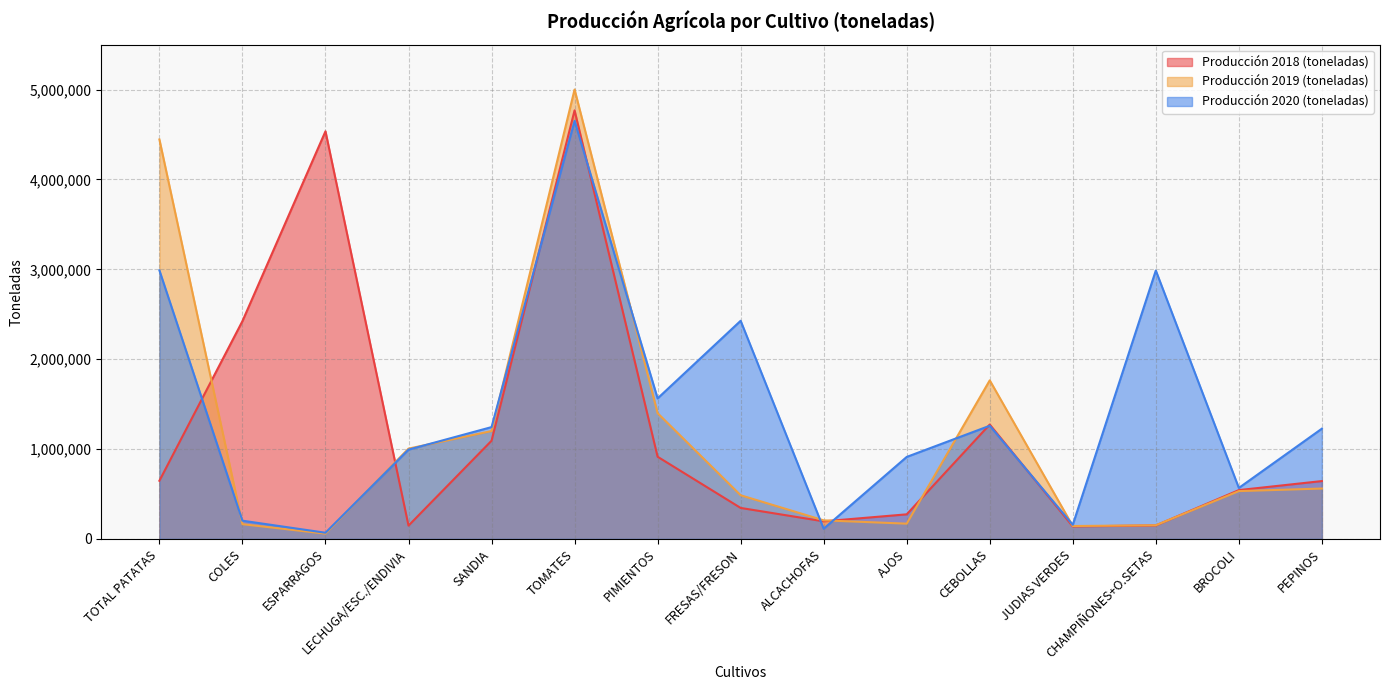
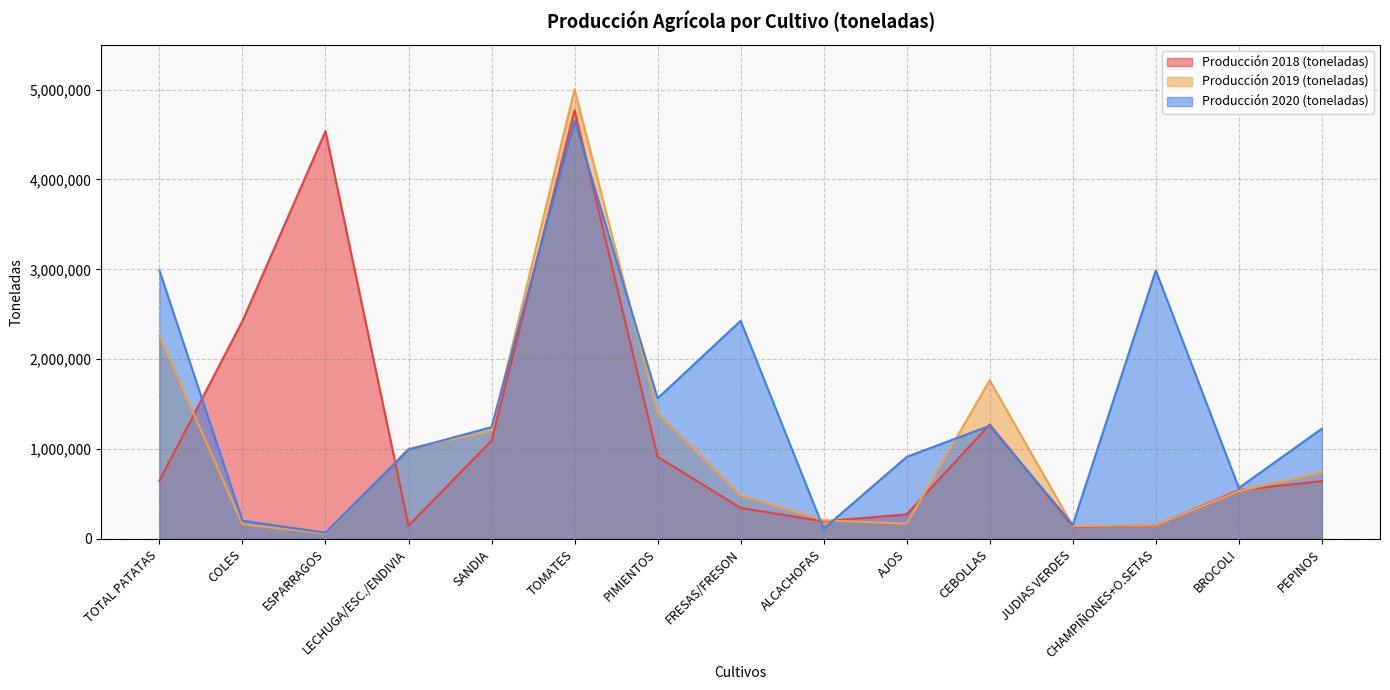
Producción 2019 (toneladas), TOTAL PATATAS: 4,400,000 -> 2,300,000
Producción 2019 (toneladas), PEPINOS: 600,000 -> 700,000
